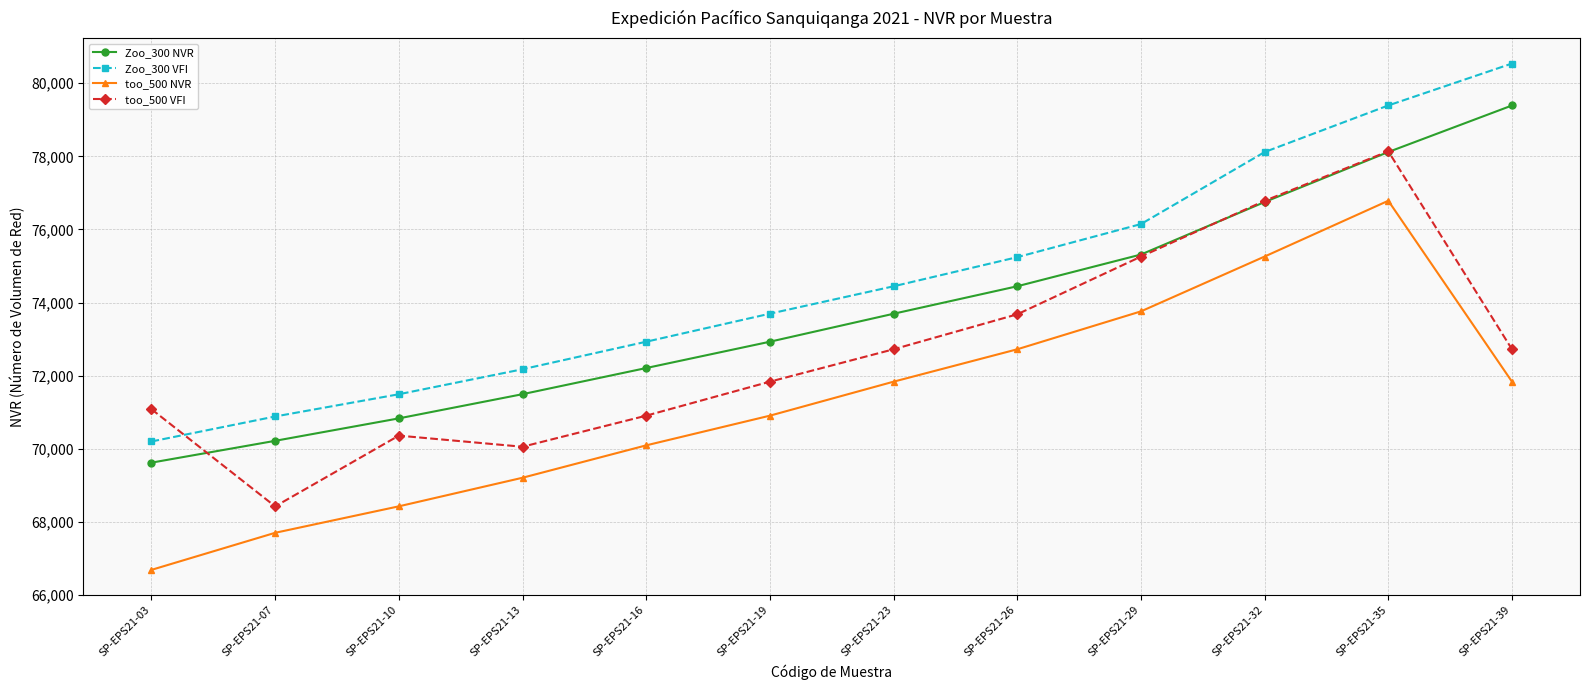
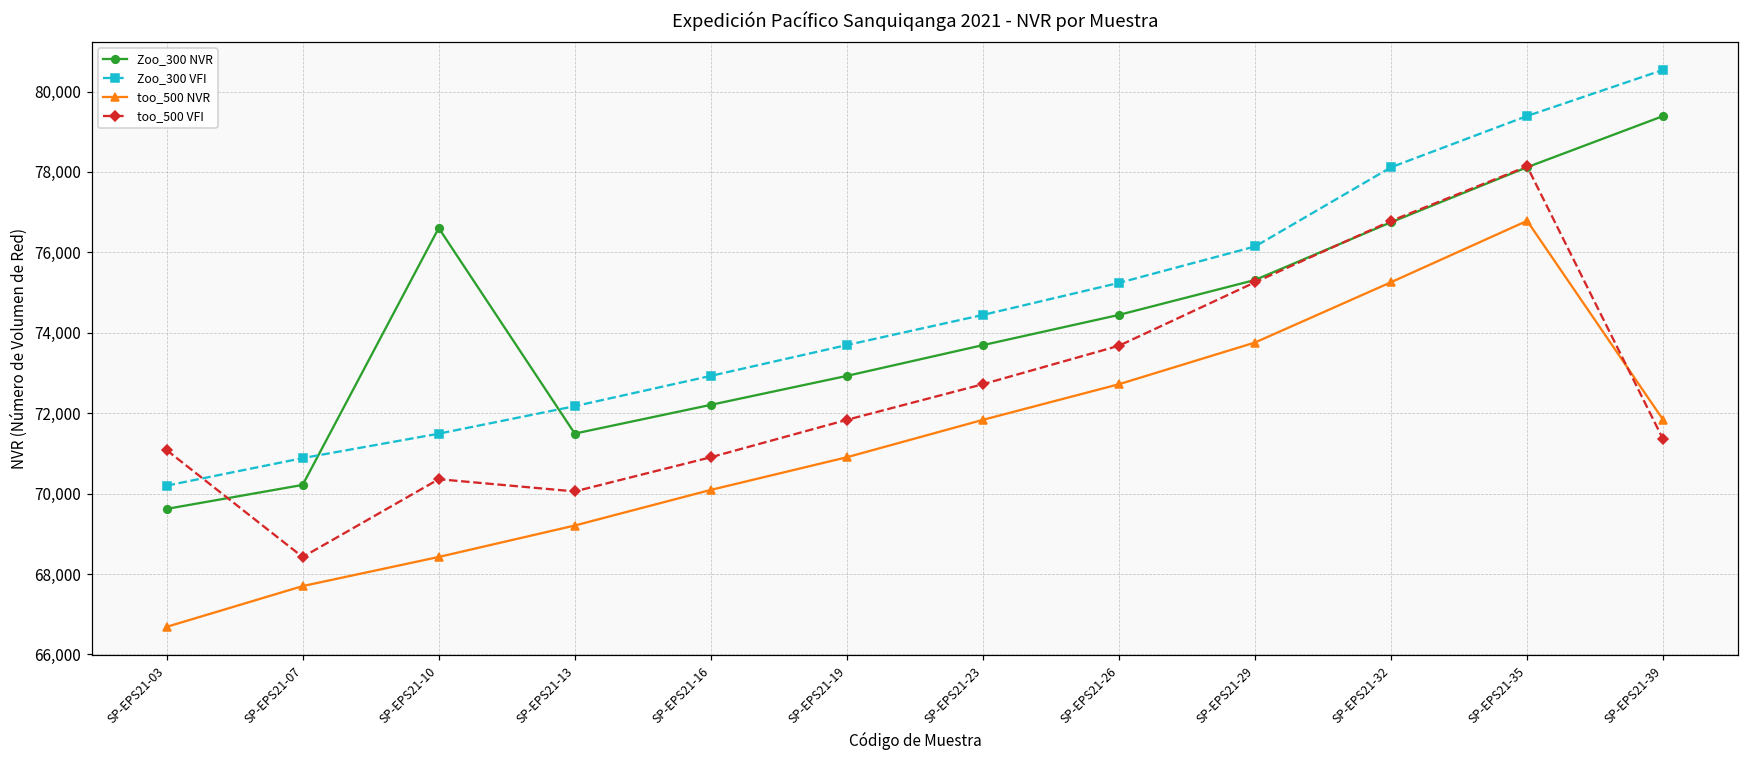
Zoo_300 NVR, SP-EPS21-10: 70,800 -> 76,600
too_500 VFI, SP-EPS21-39: 72,700 -> 71,300
